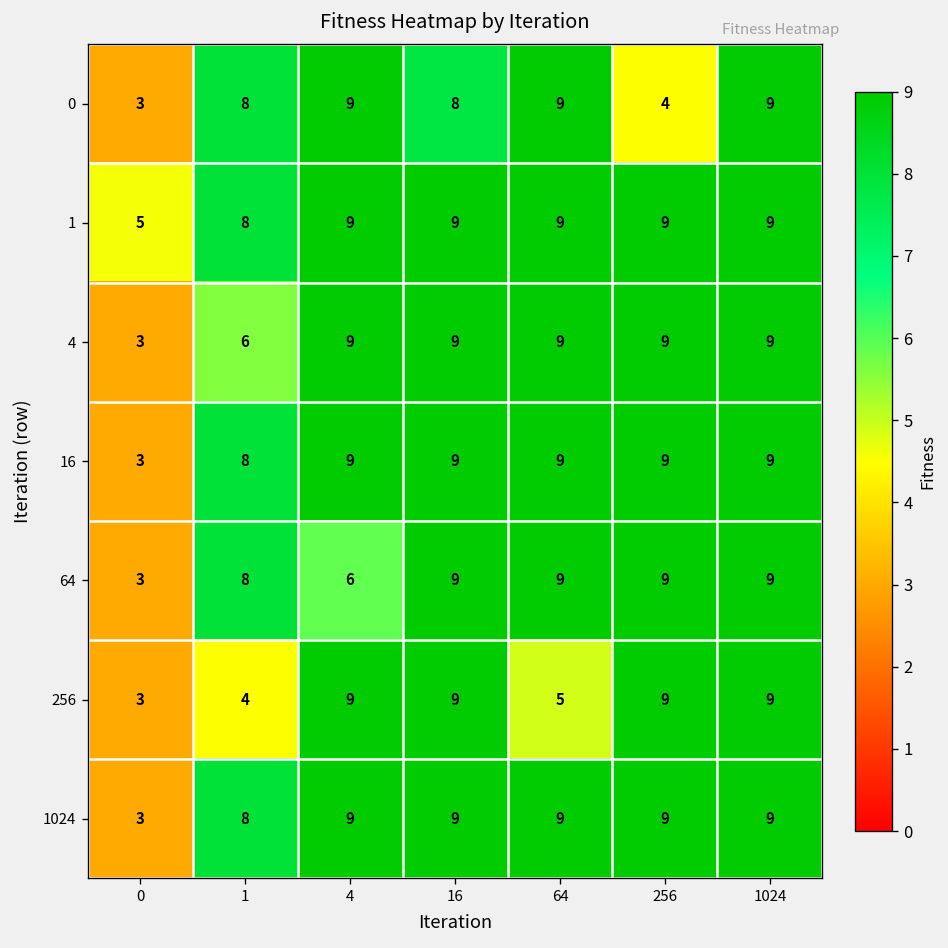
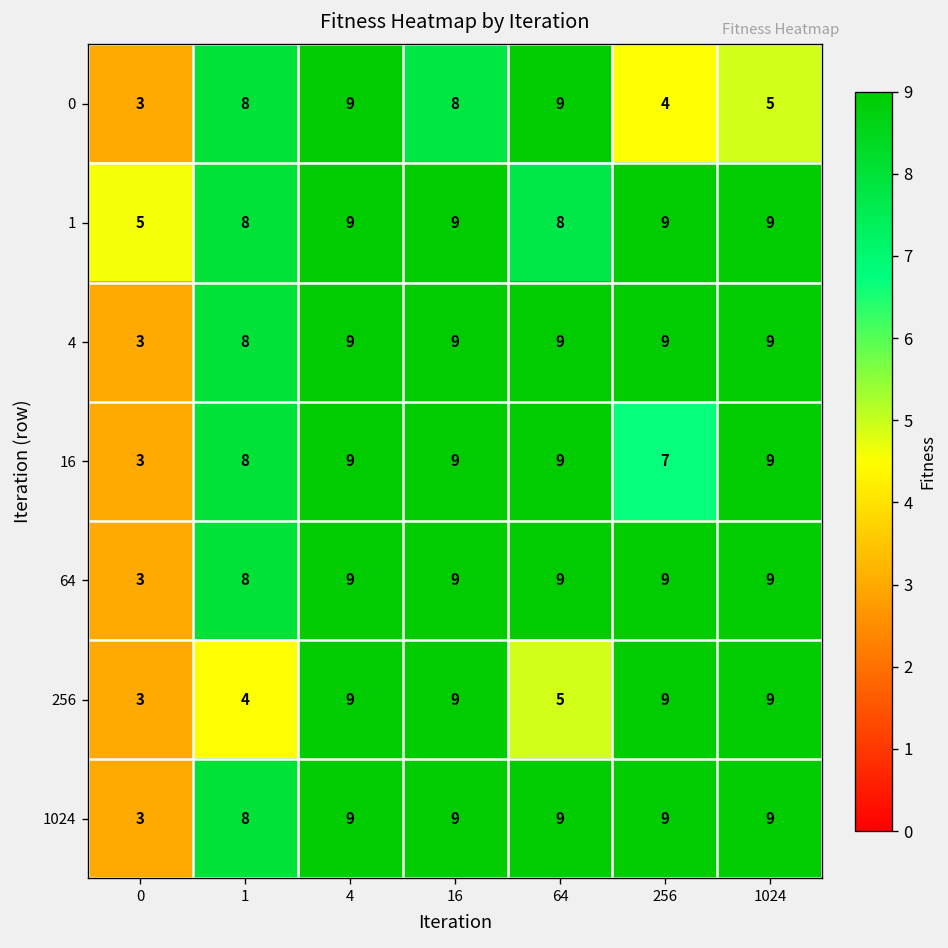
0, 1024: 9 -> 5
1, 64: 9 -> 8
4, 1: 6 -> 8
16, 256: 9 -> 7
64, 4: 6 -> 9
